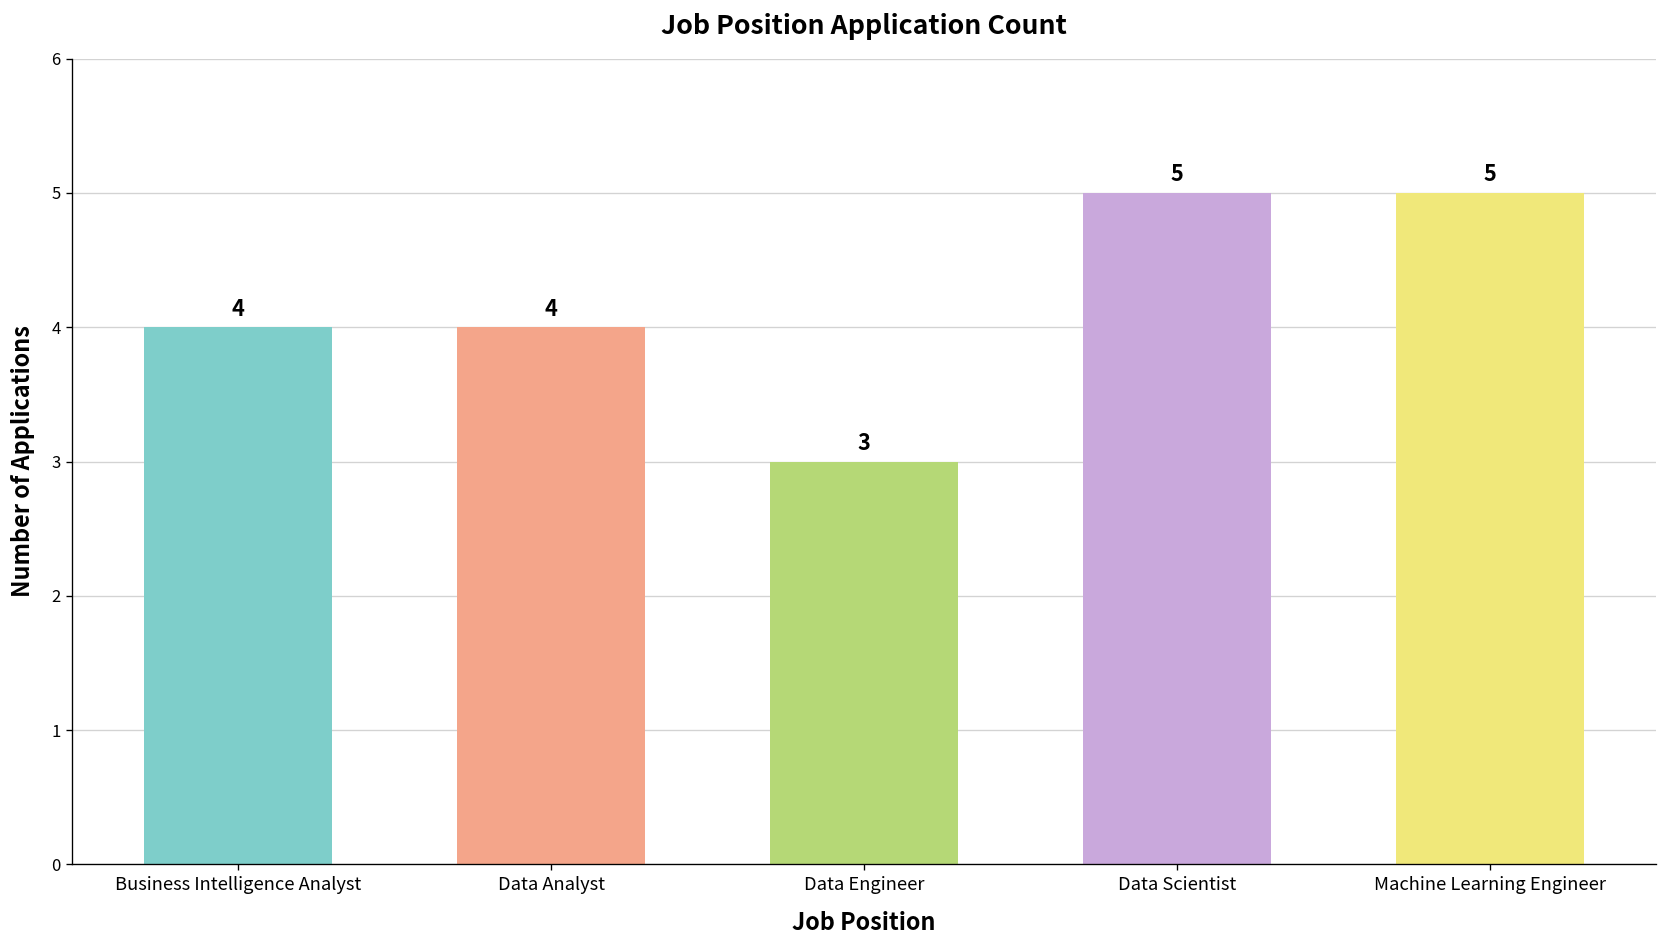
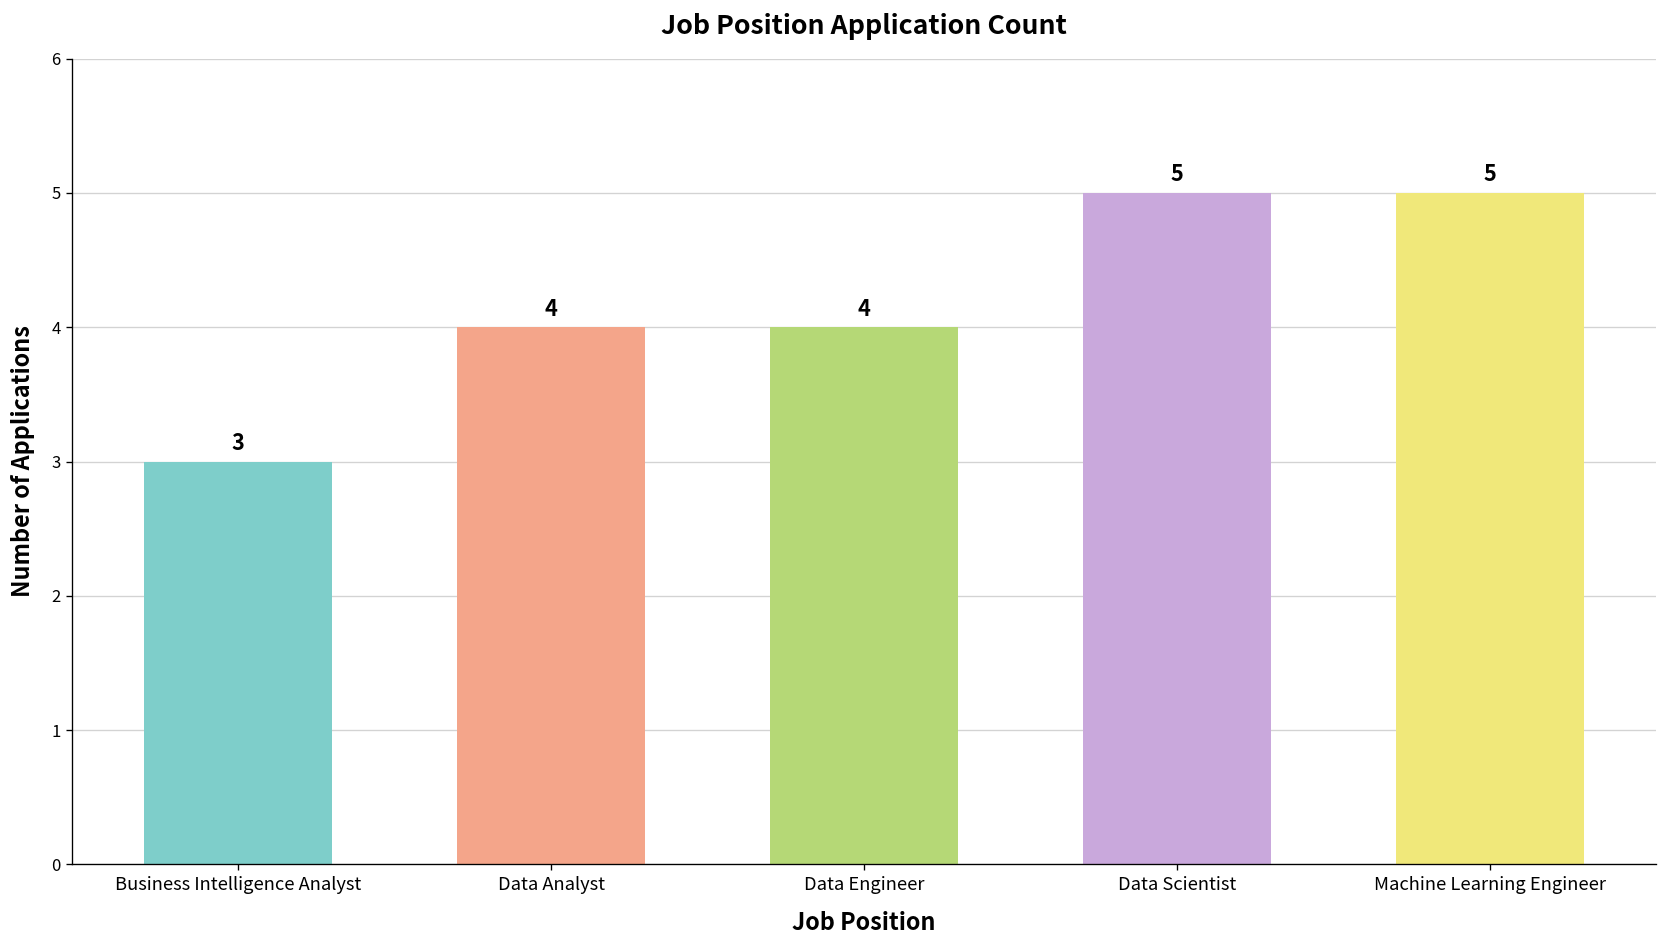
Business Intelligence Analyst: 4 -> 3
Data Engineer: 3 -> 4
